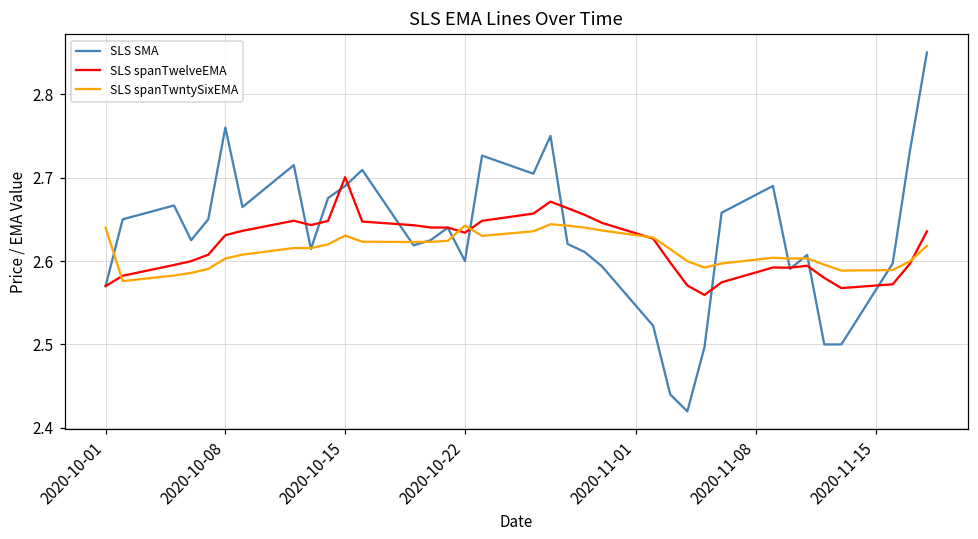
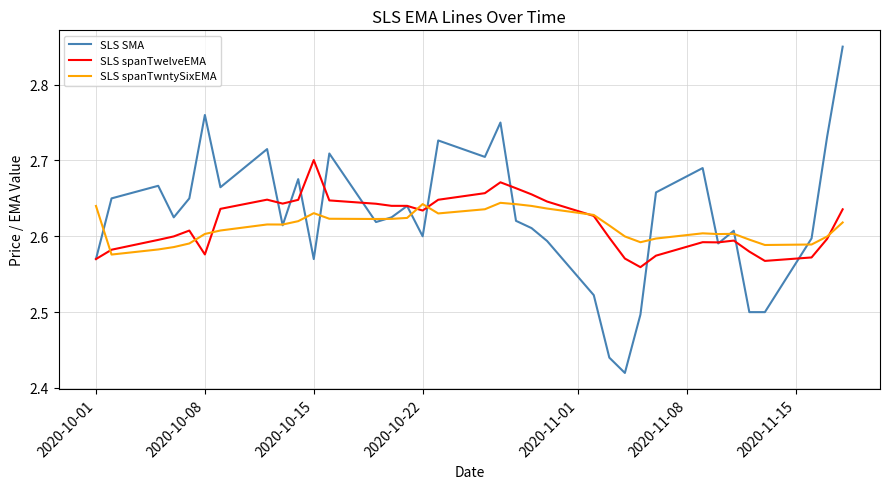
SLS spanTwelveEMA, 2020-10-08: 2.63 -> 2.58
SLS SMA, 2020-10-15: 2.69 -> 2.57
